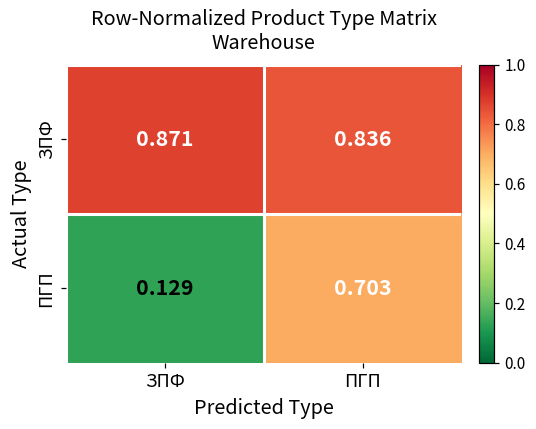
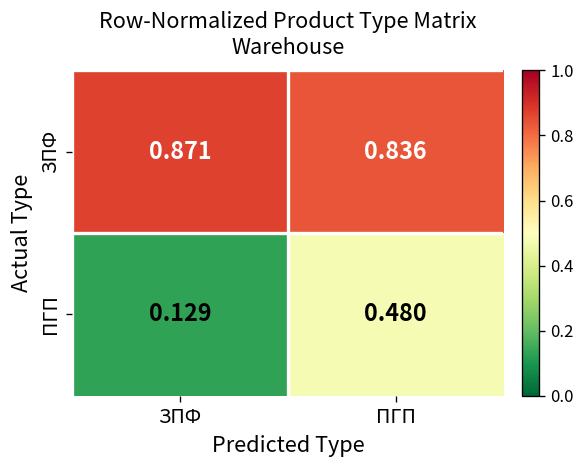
ПГП, ПГП: 0.703 -> 0.480
